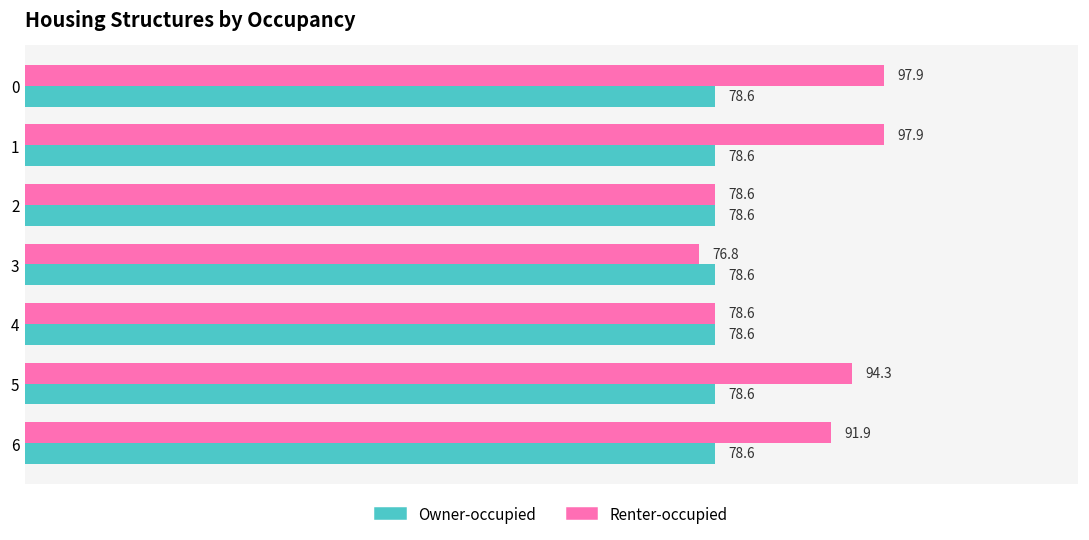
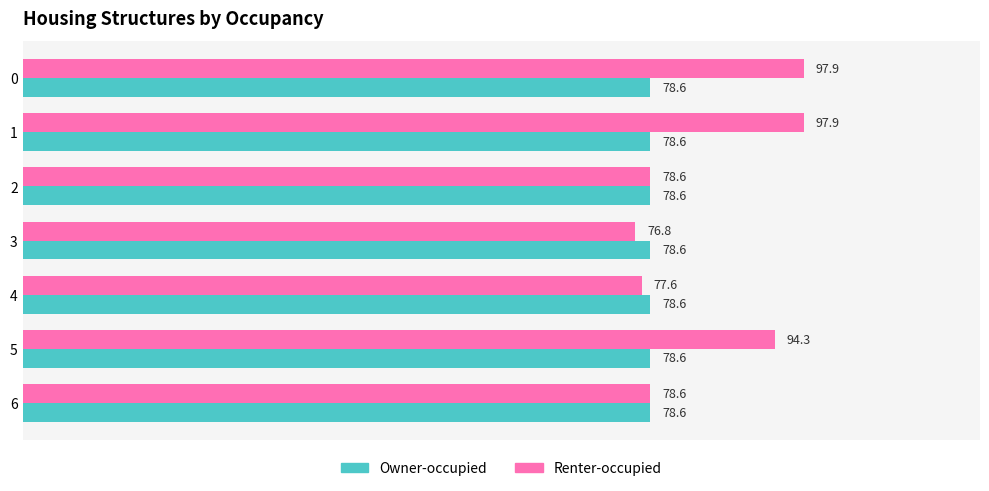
Renter-occupied, 4: 78.6 -> 77.6
Renter-occupied, 6: 91.9 -> 78.6
